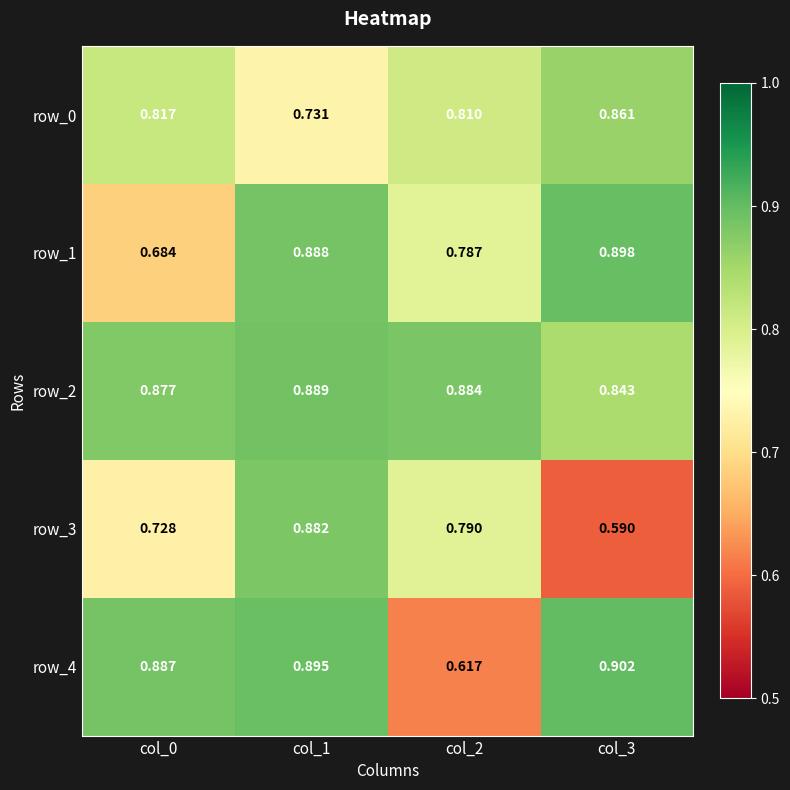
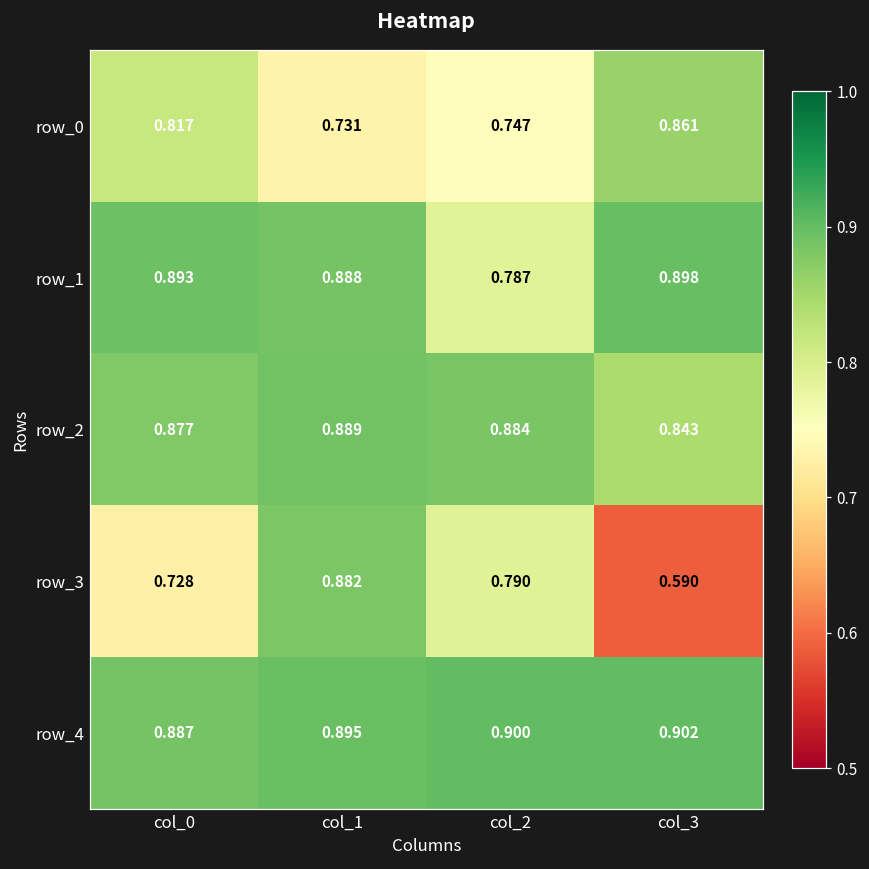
row_0, col_2: 0.810 -> 0.747
row_1, col_0: 0.684 -> 0.893
row_4, col_2: 0.617 -> 0.900
